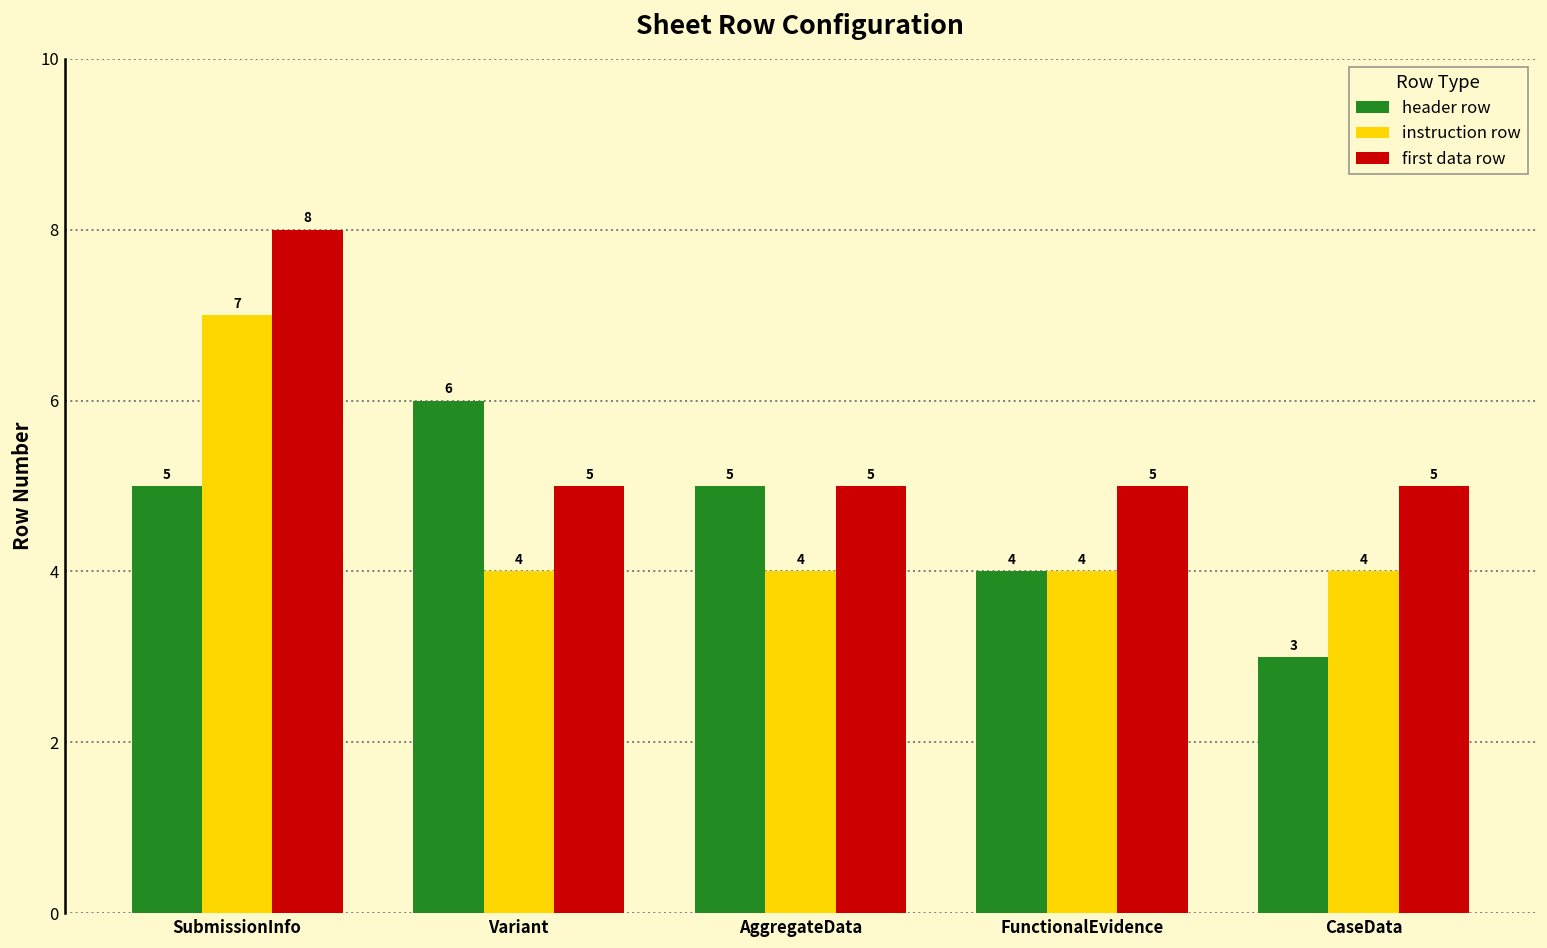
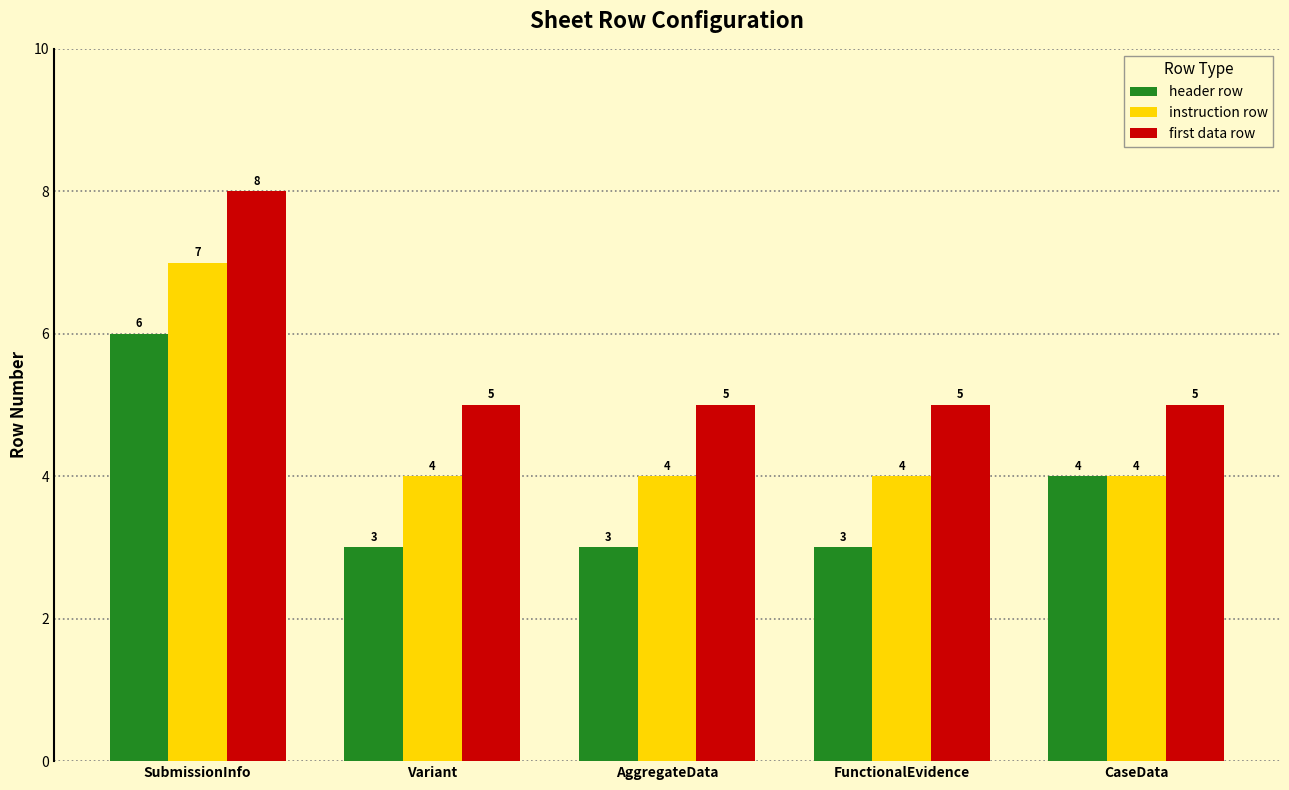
header row, SubmissionInfo: 5 -> 6
header row, Variant: 6 -> 3
header row, AggregateData: 5 -> 3
header row, FunctionalEvidence: 4 -> 3
header row, CaseData: 3 -> 4
